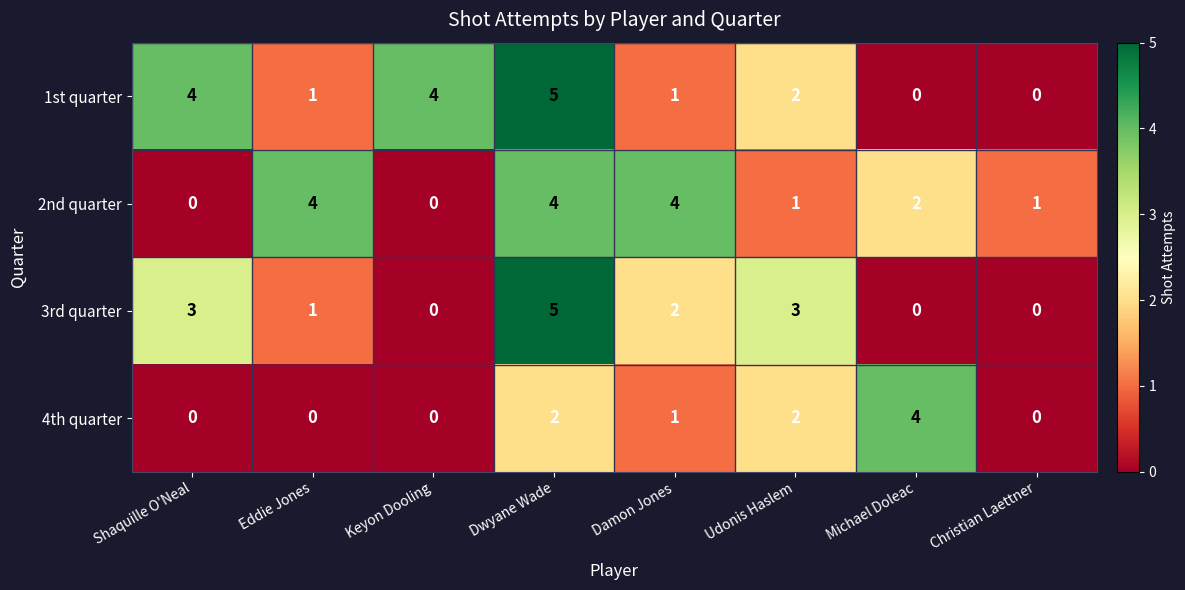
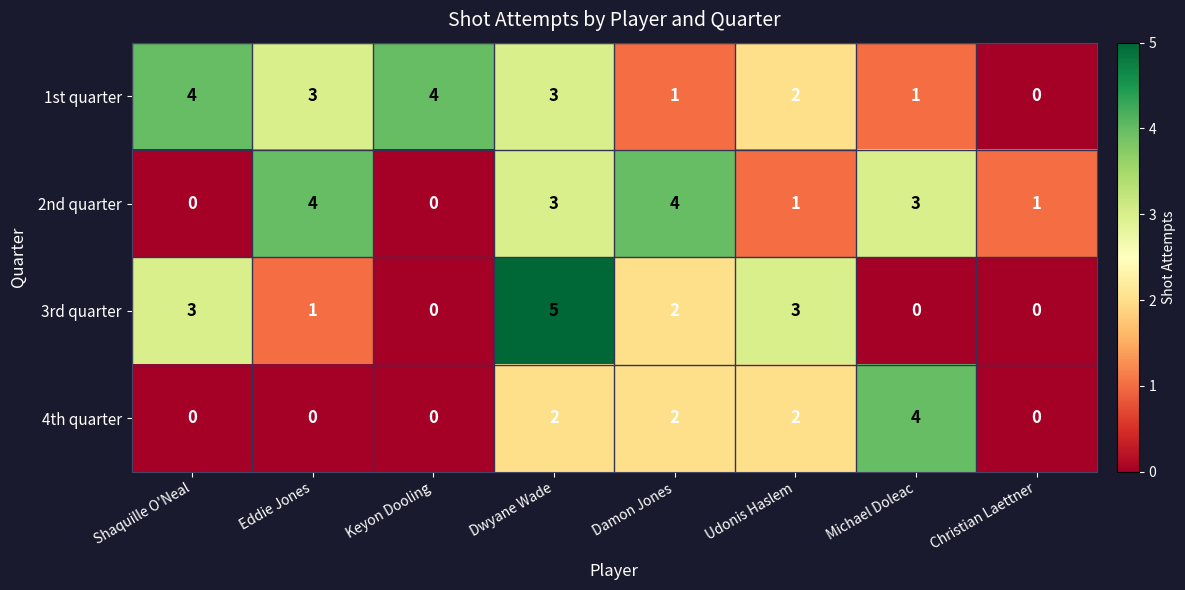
1st quarter, Eddie Jones: 1 -> 3
1st quarter, Dwyane Wade: 5 -> 3
1st quarter, Michael Doleac: 0 -> 1
2nd quarter, Dwyane Wade: 4 -> 3
2nd quarter, Michael Doleac: 2 -> 3
4th quarter, Damon Jones: 1 -> 2
